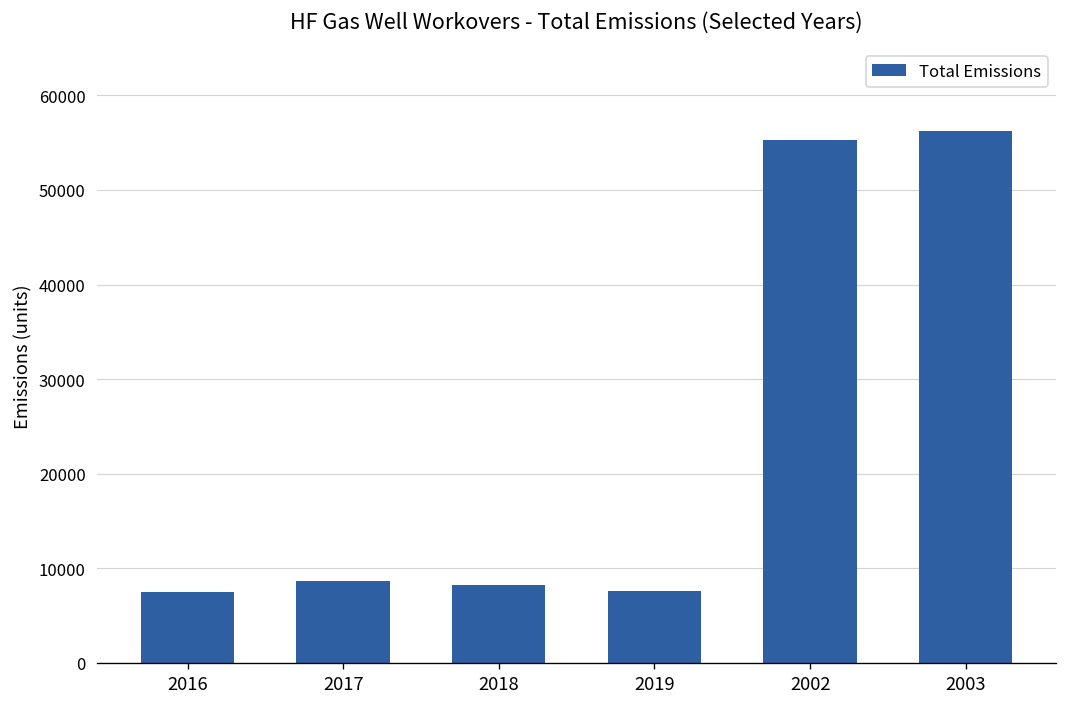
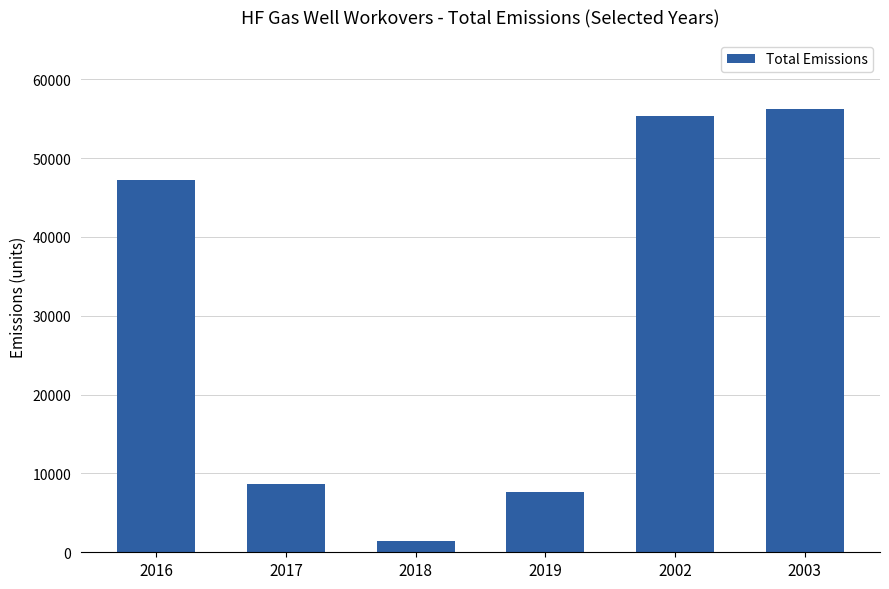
2016: 8000 -> 47000
2018: 8000 -> 1000
